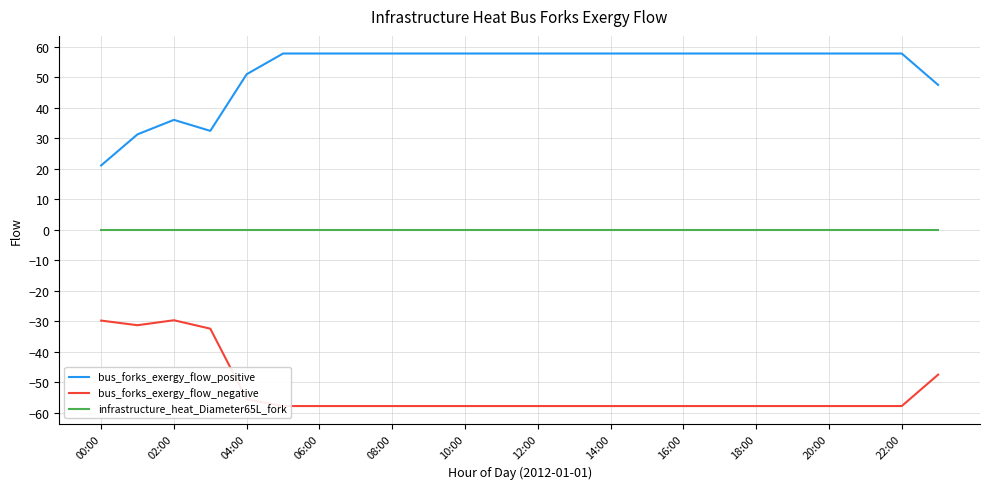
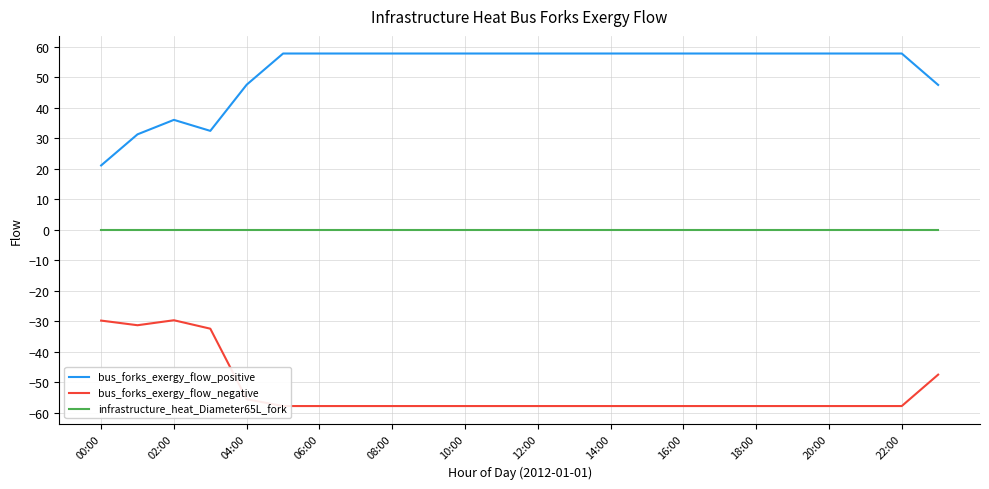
bus_forks_exergy_flow_positive, 04:00: 51 -> 48
